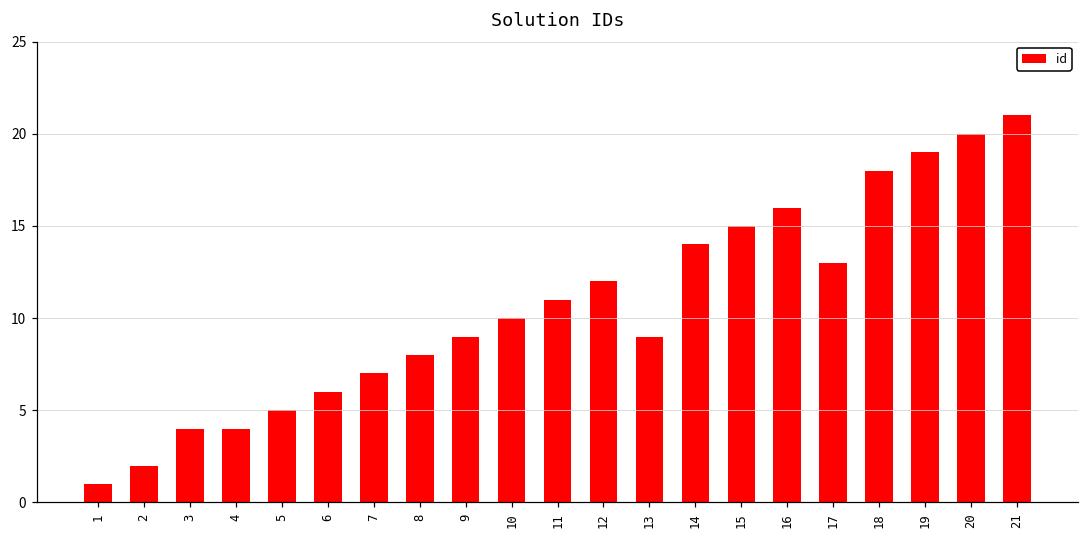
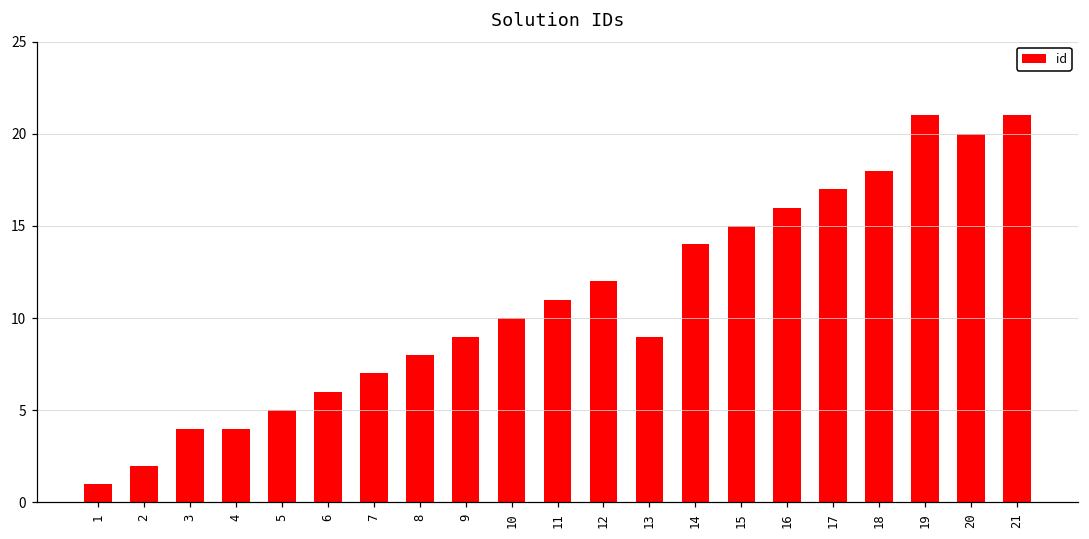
17: 13 -> 17
19: 19 -> 21
